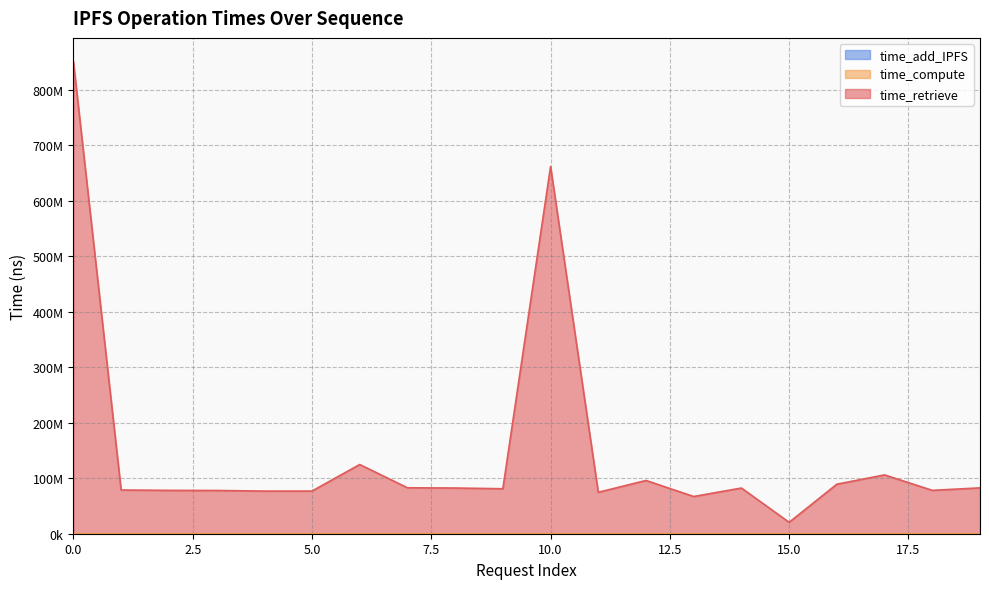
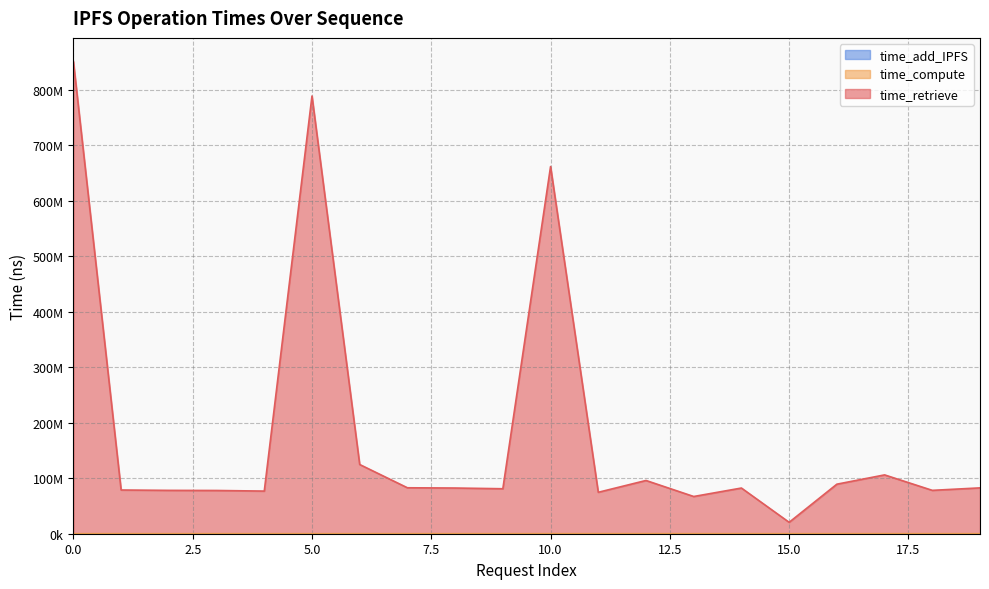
time_retrieve, 5.0: 80000000 -> 790000000
